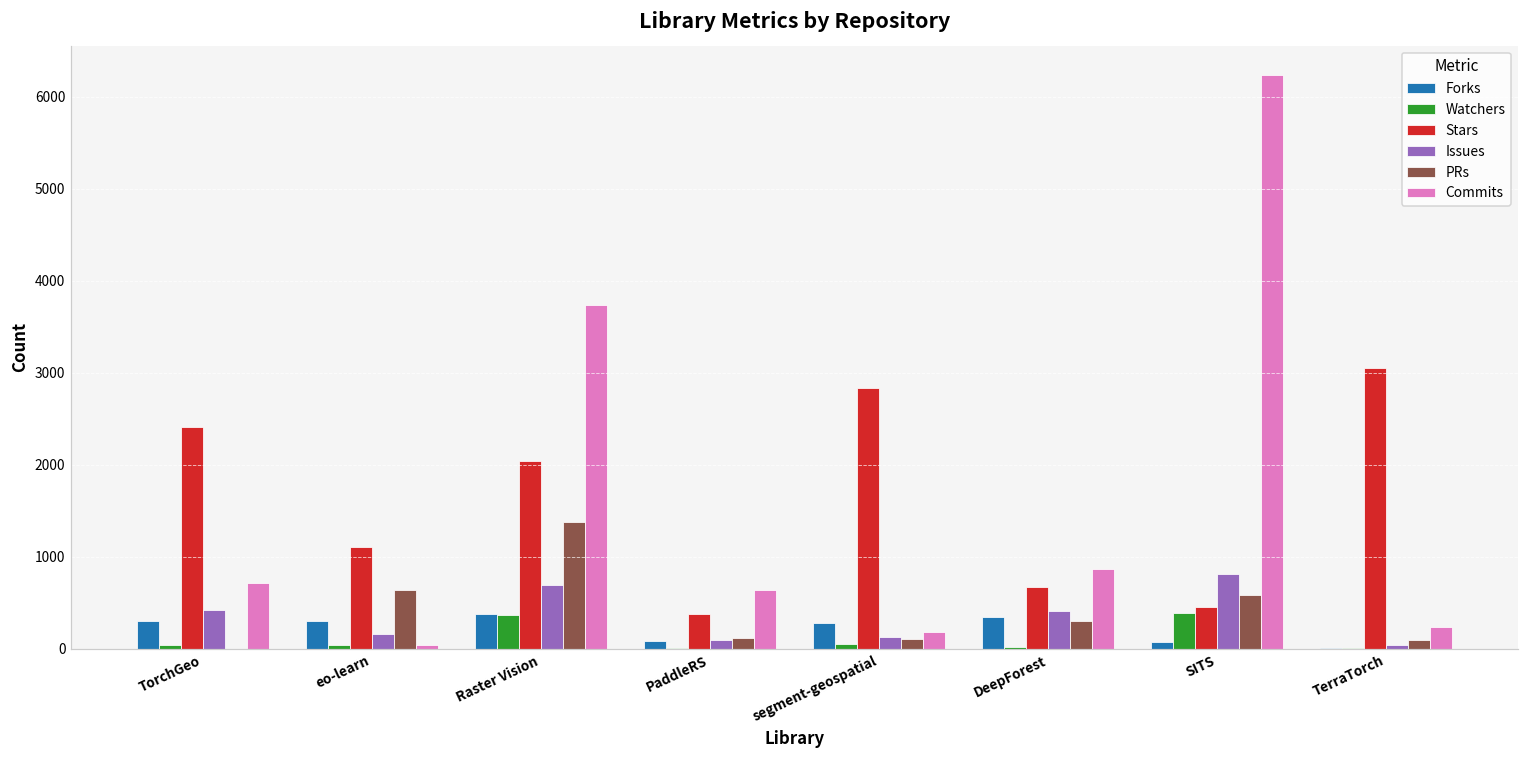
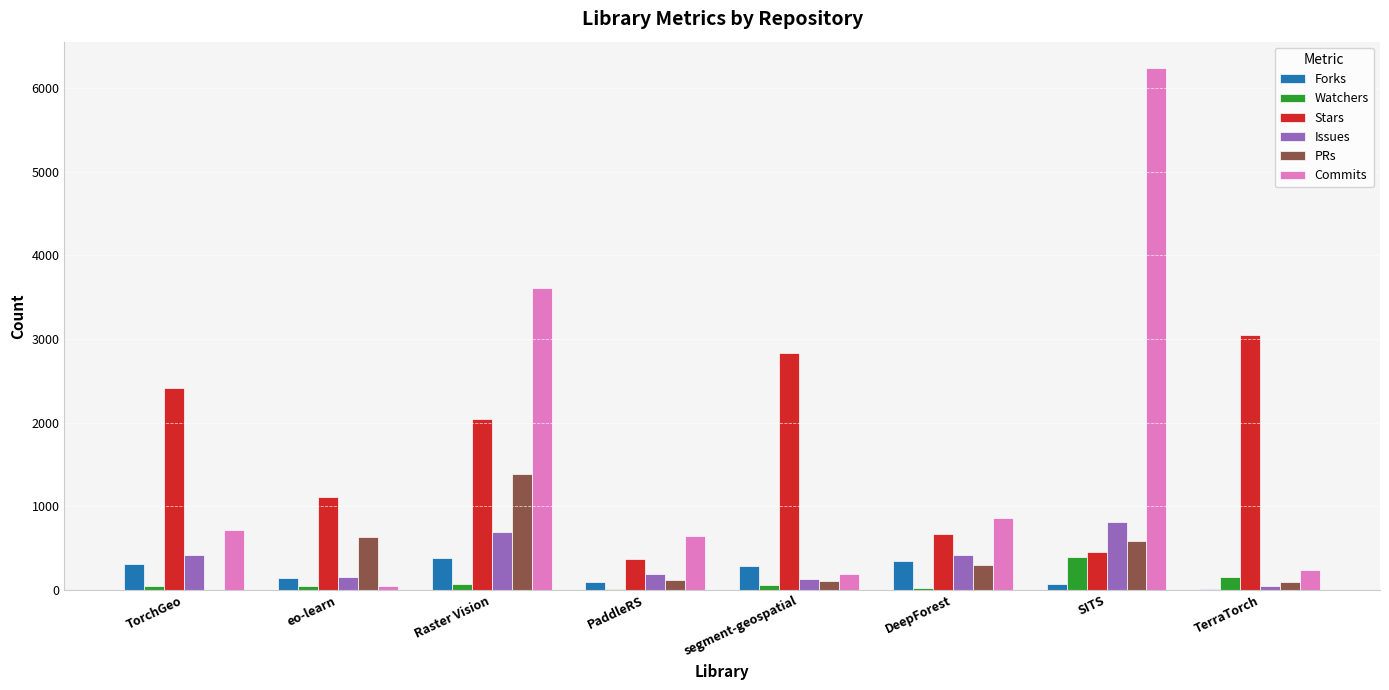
Forks, eo-learn: 300 -> 100
Watchers, Raster Vision: 400 -> 100
Commits, Raster Vision: 3700 -> 3600
Issues, PaddleRS: 100 -> 200
Watchers, TerraTorch: 0 -> 200
